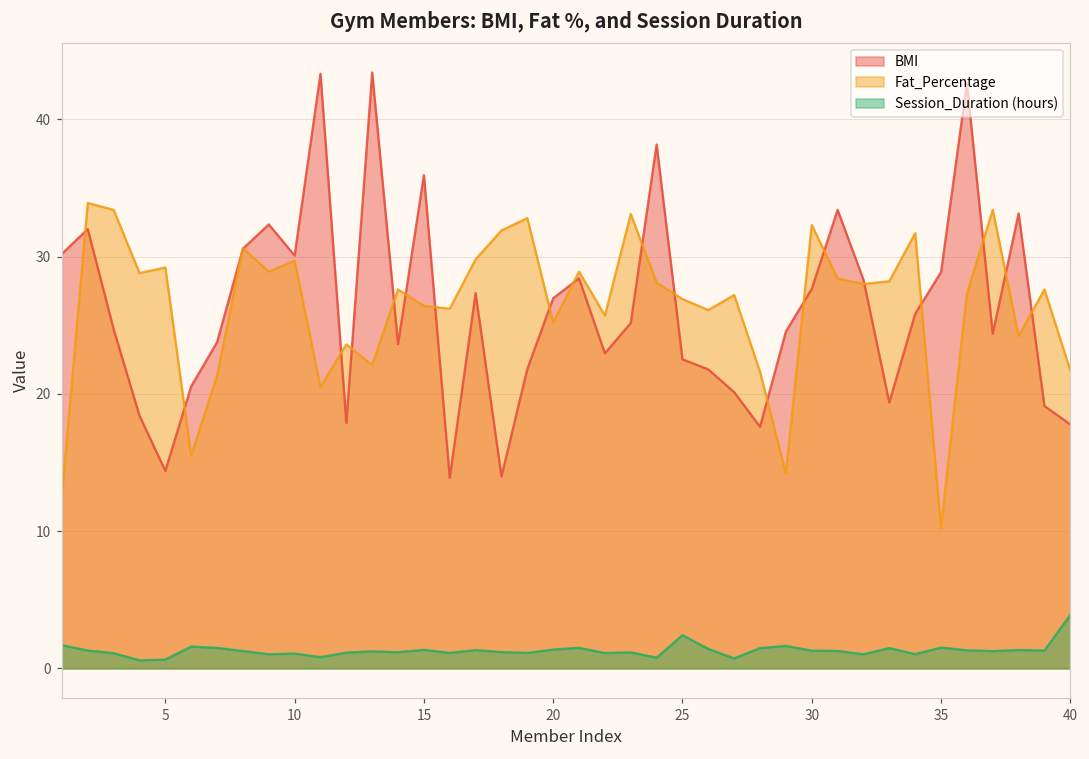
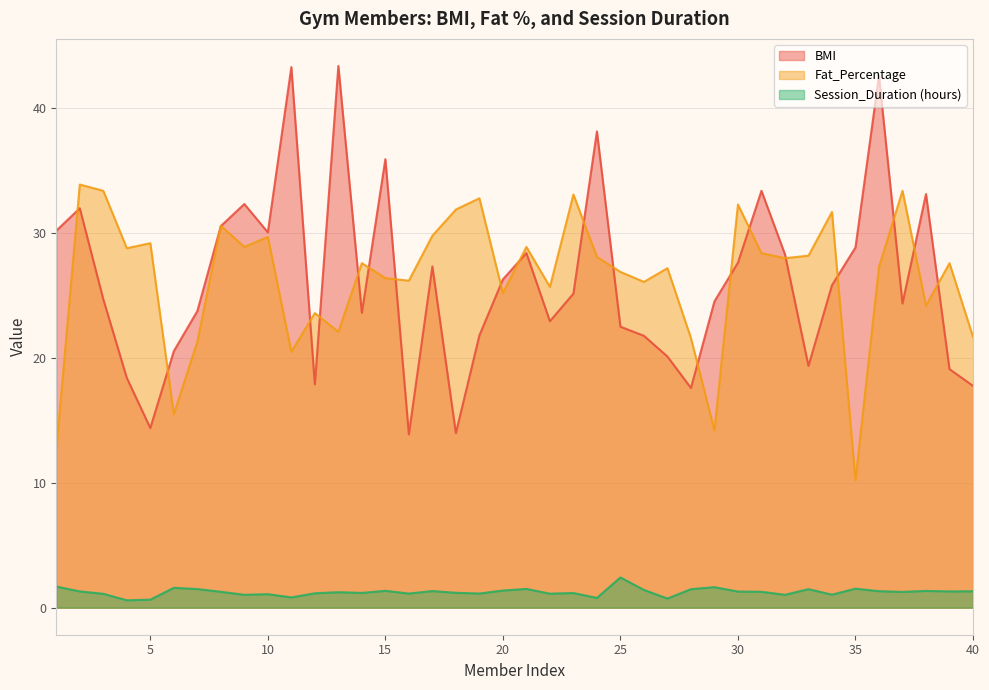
BMI, 20: 27.0 -> 26.3
Session_Duration (hours), 40: 3.9 -> 1.3
